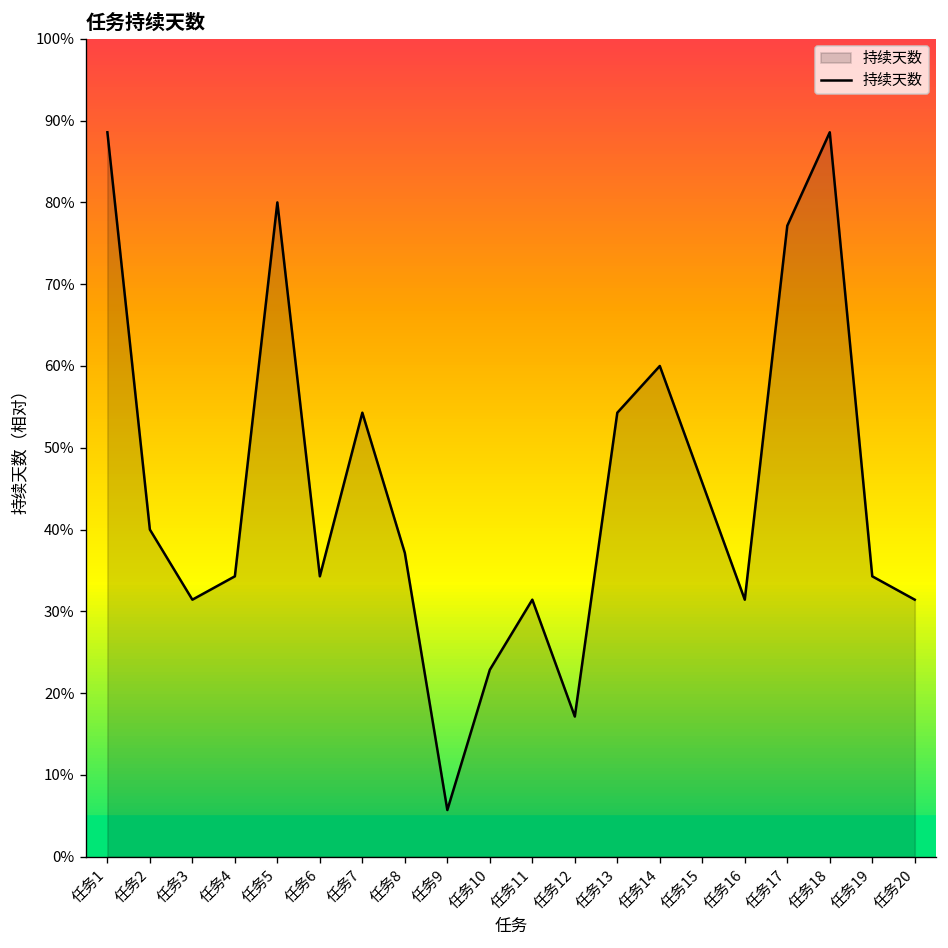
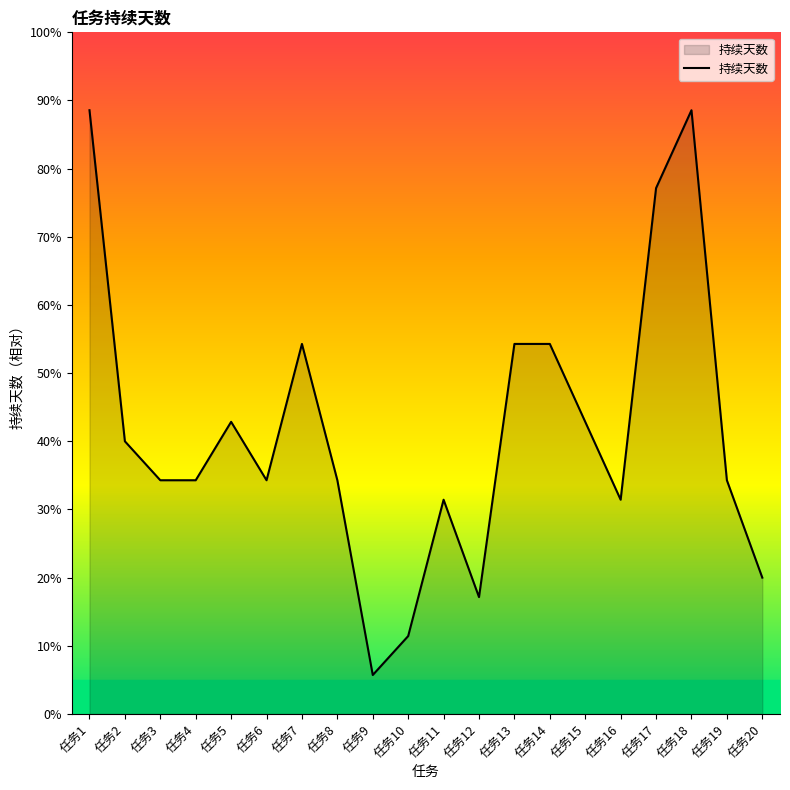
任务3: 31% -> 34%
任务5: 80% -> 43%
任务8: 37% -> 34%
任务10: 23% -> 11%
任务14: 60% -> 54%
任务15: 46% -> 43%
任务20: 31% -> 20%
